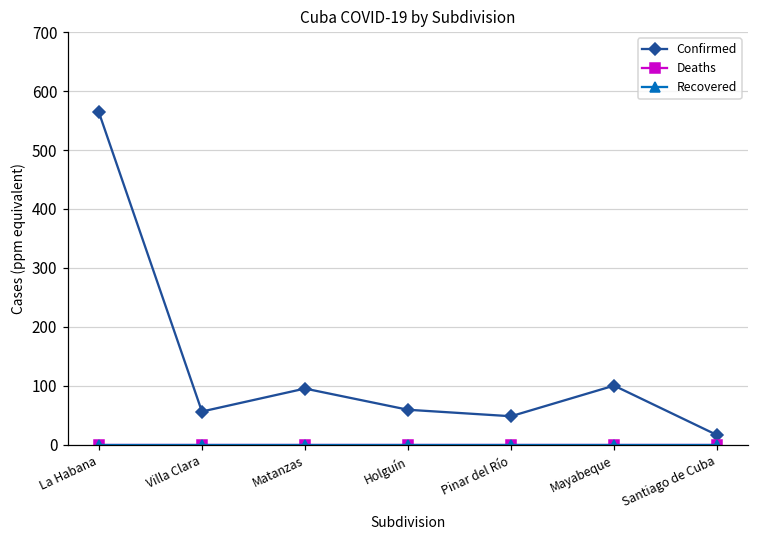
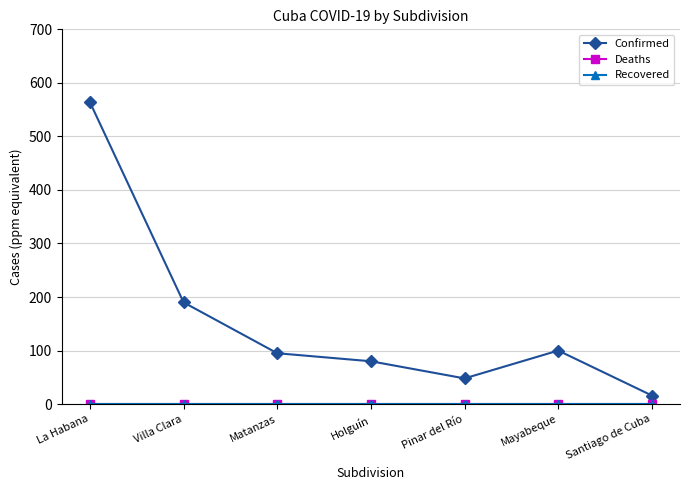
Confirmed, Villa Clara: 60 -> 190
Confirmed, Holguín: 60 -> 80
